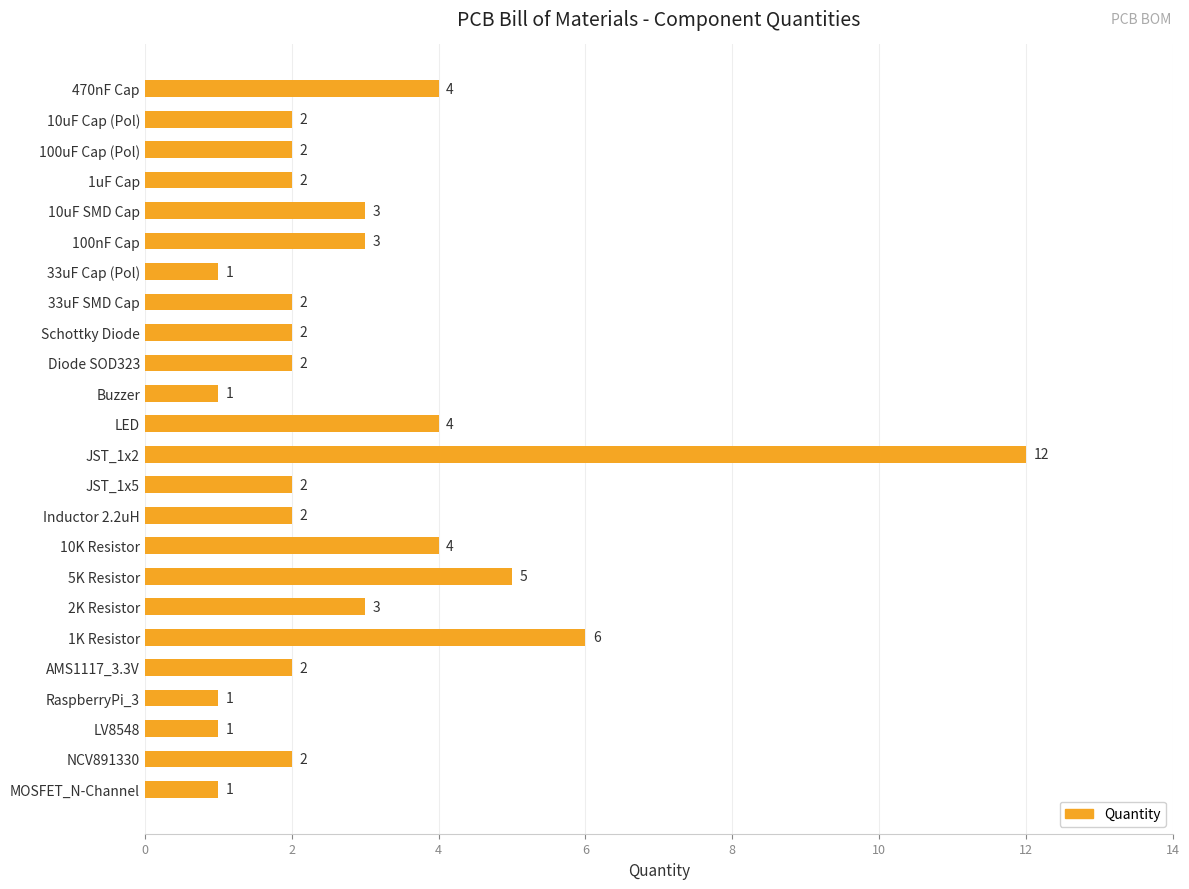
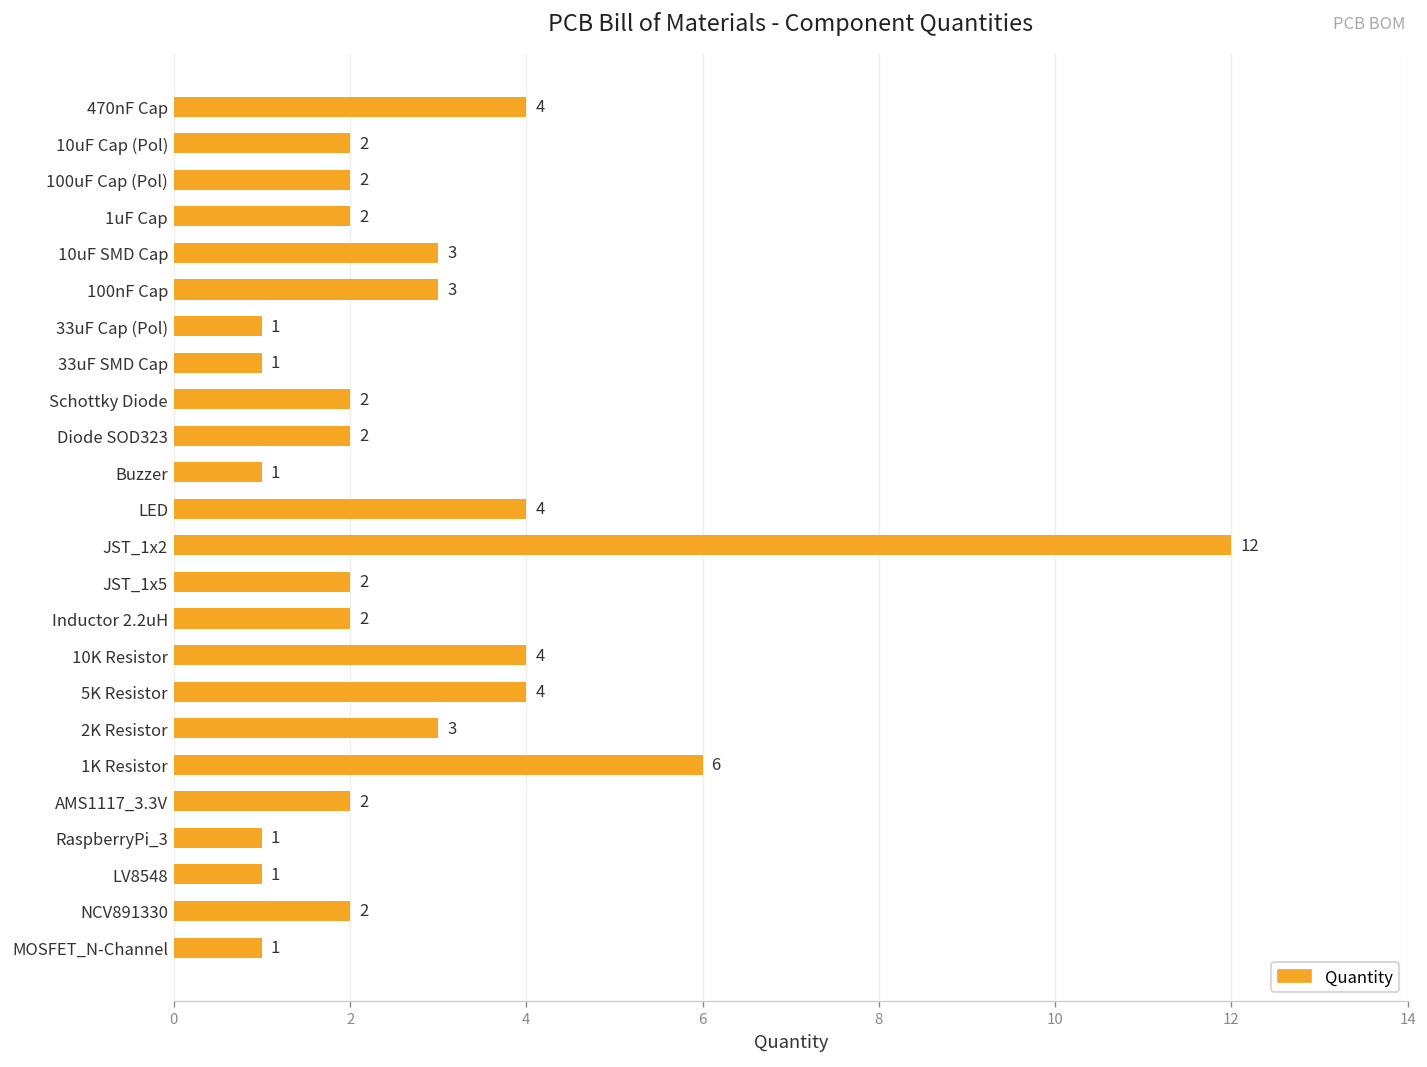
33uF SMD Cap: 2 -> 1
5K Resistor: 5 -> 4
